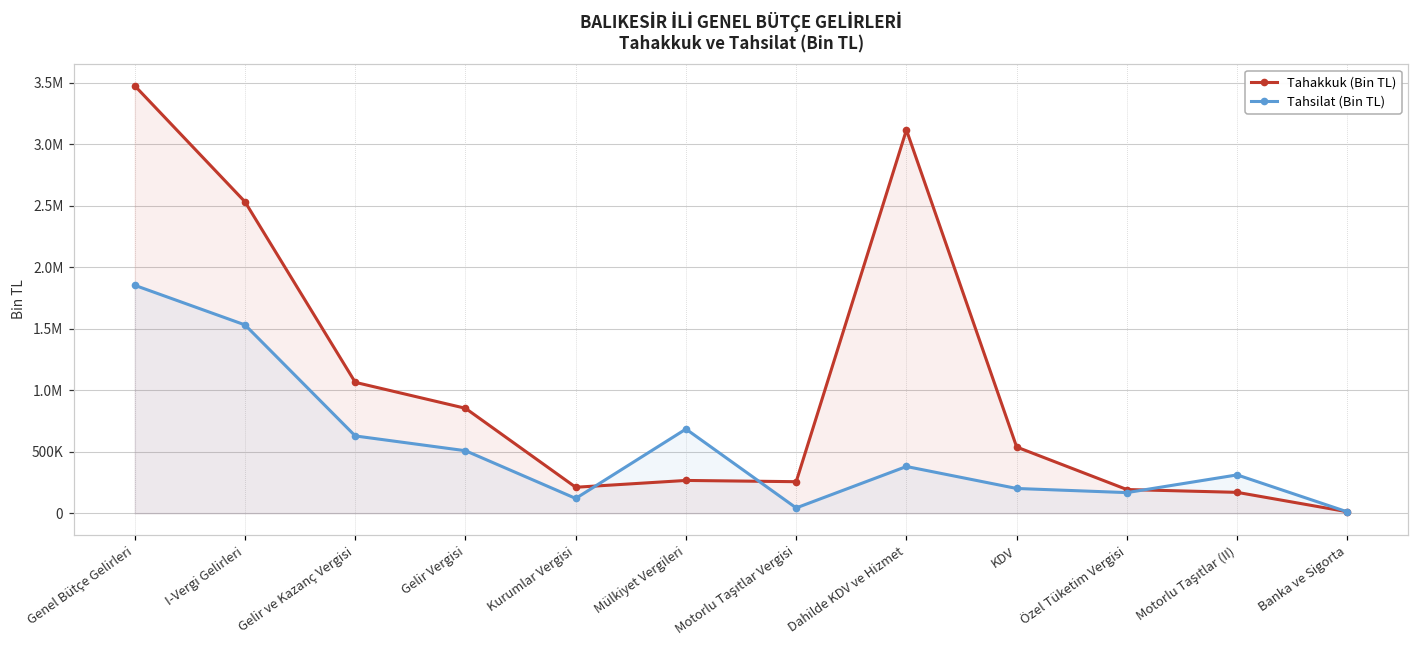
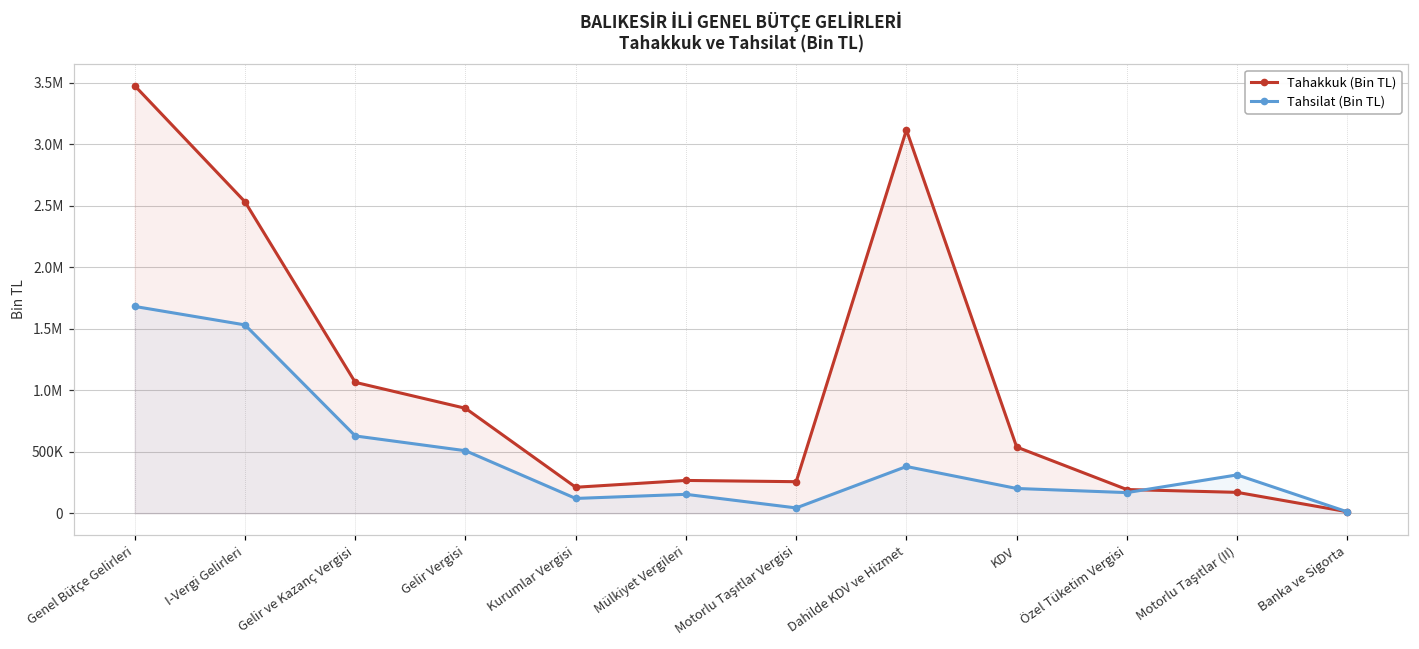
Tahsilat (Bin TL), Genel Bütçe Gelirleri: 1850000 -> 1680000
Tahsilat (Bin TL), Mülkiyet Vergileri: 680000 -> 150000
